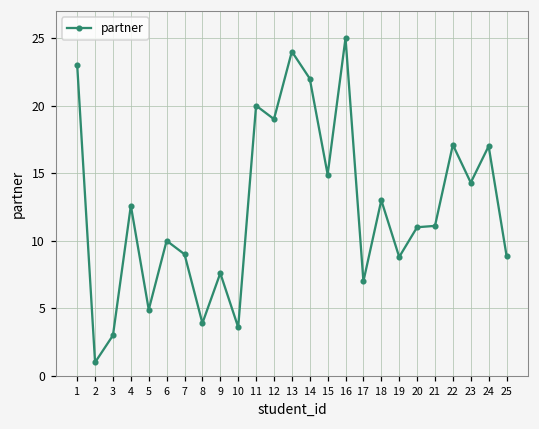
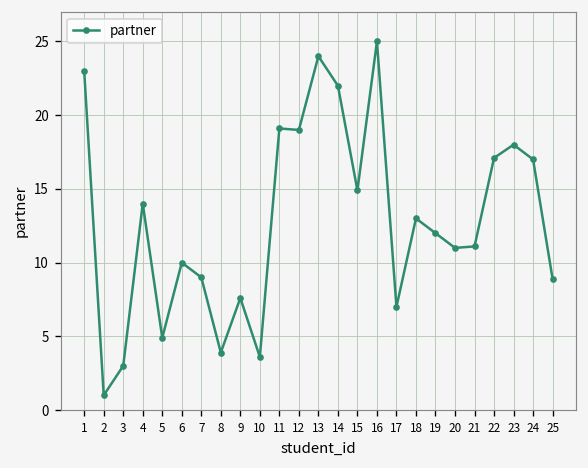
4: 12.6 -> 14.0
11: 20.0 -> 19.1
19: 8.8 -> 12.0
23: 14.3 -> 18.0
